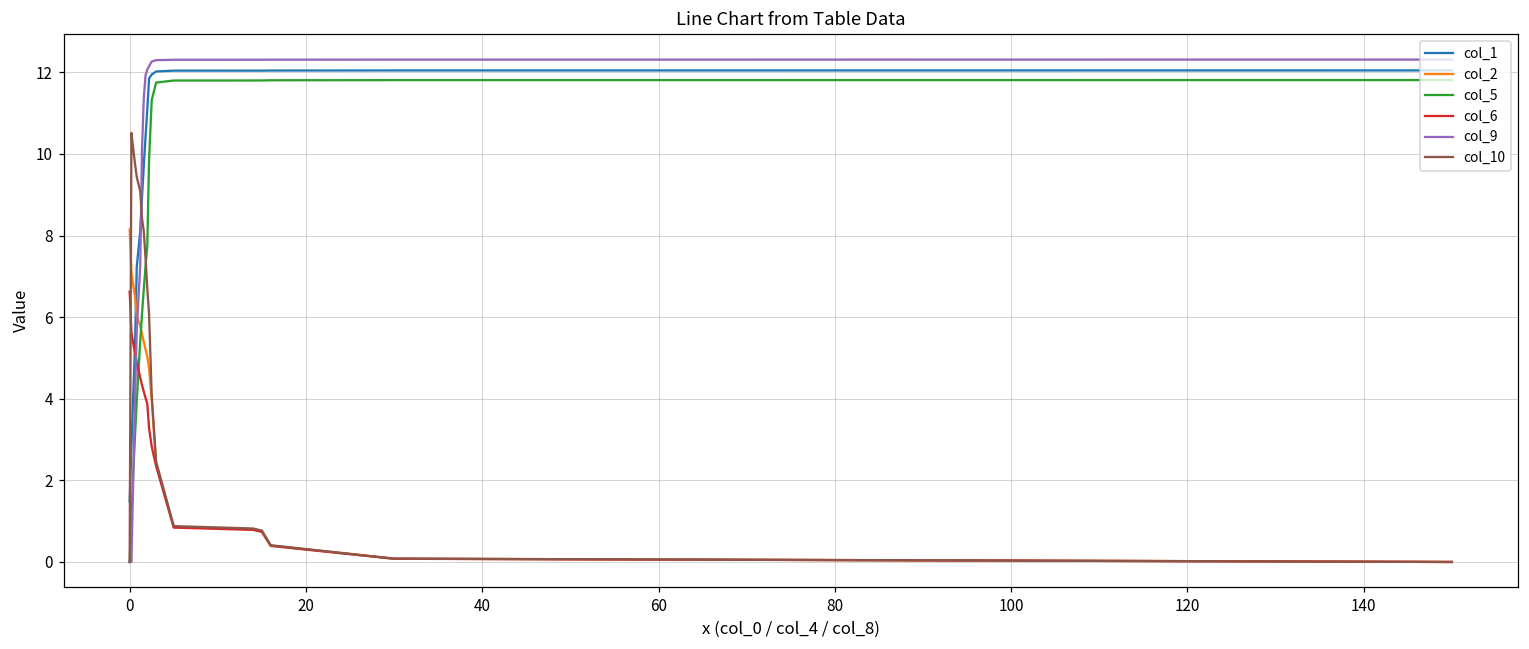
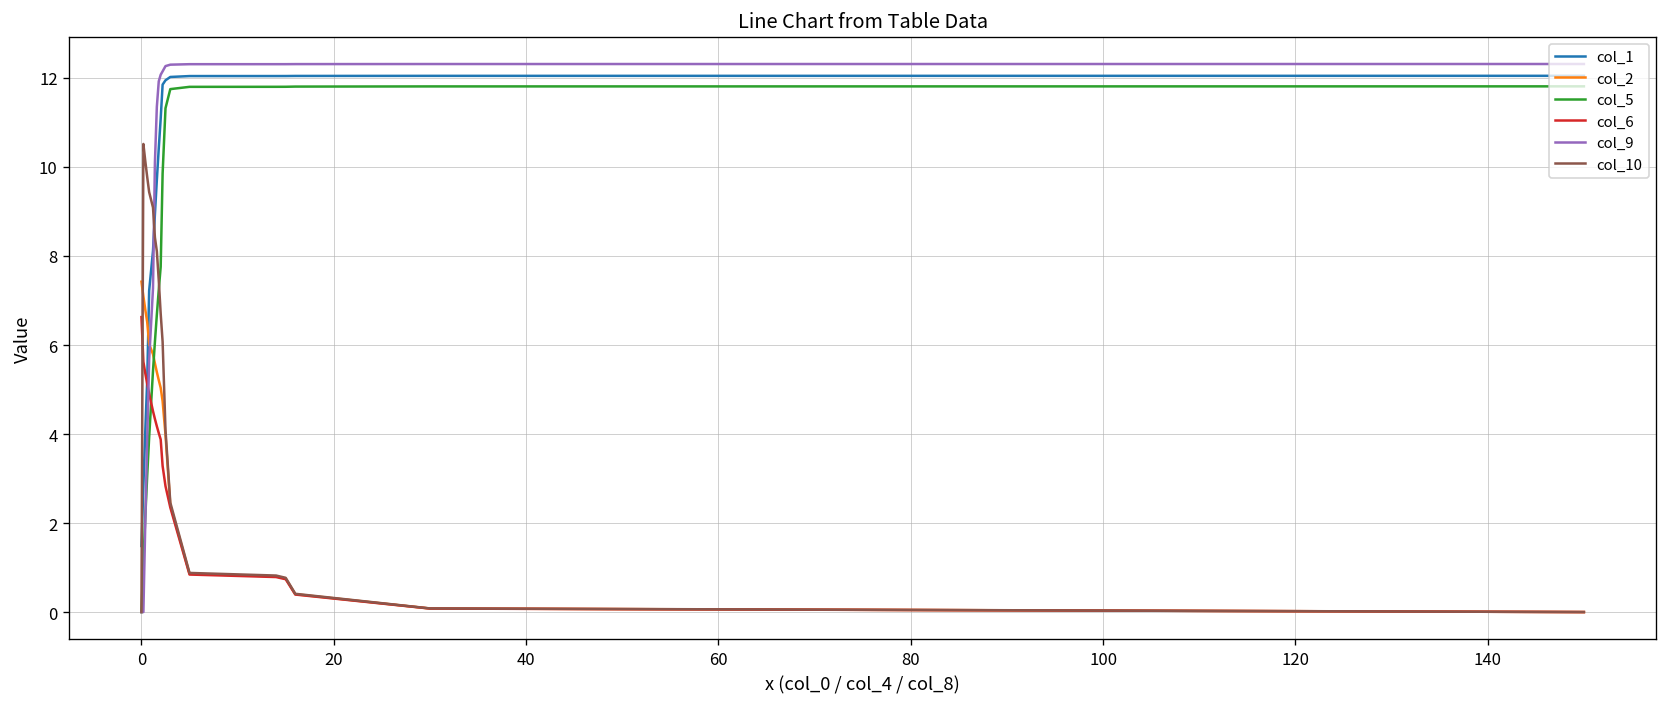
col_2, 0: 8.1 -> 7.4
